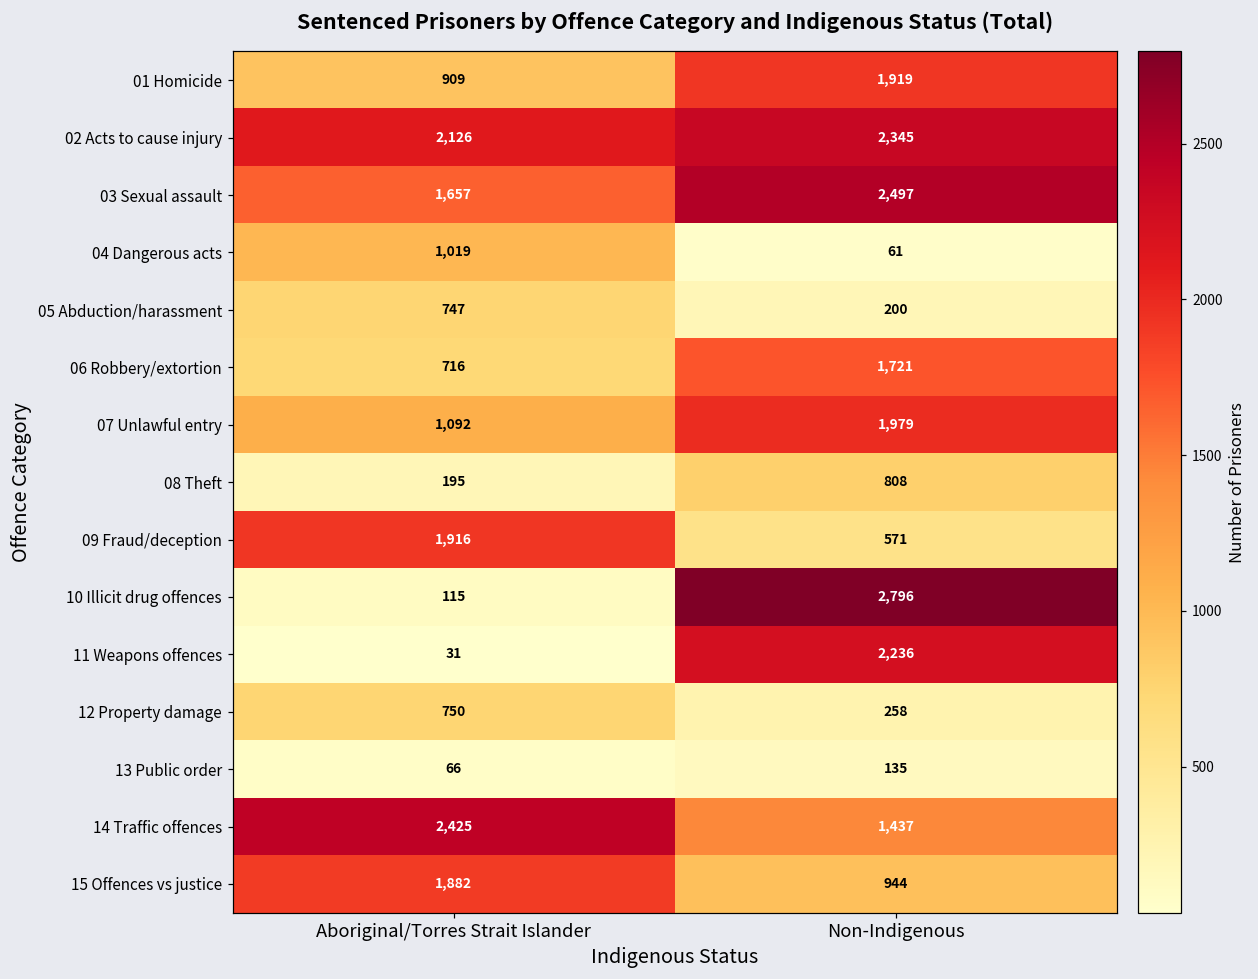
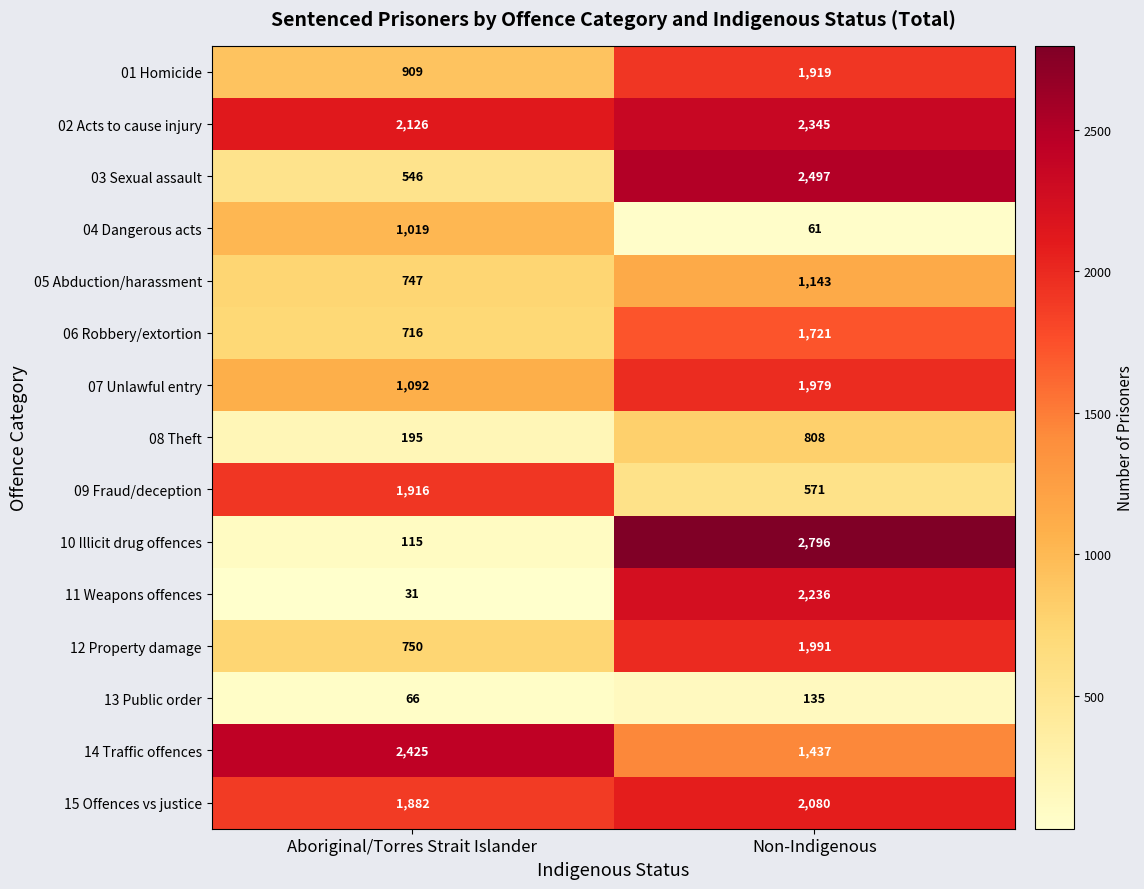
03 Sexual assault, Aboriginal/Torres Strait Islander: 1,657 -> 546
05 Abduction/harassment, Non-Indigenous: 200 -> 1,143
12 Property damage, Non-Indigenous: 258 -> 1,991
15 Offences vs justice, Non-Indigenous: 944 -> 2,080
